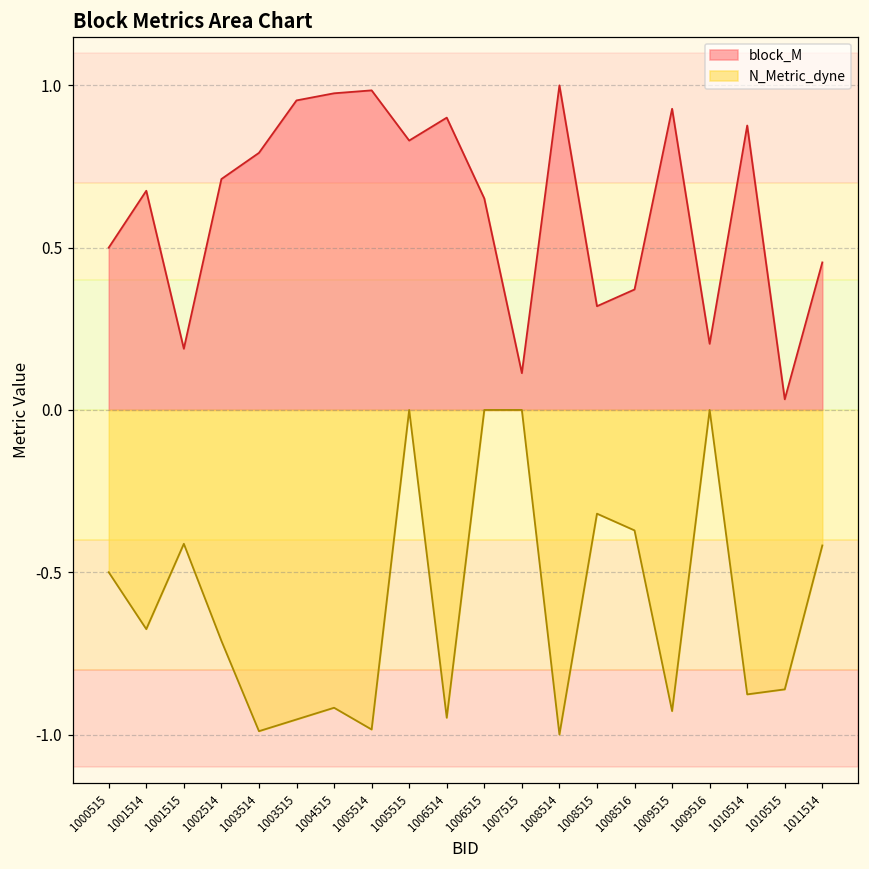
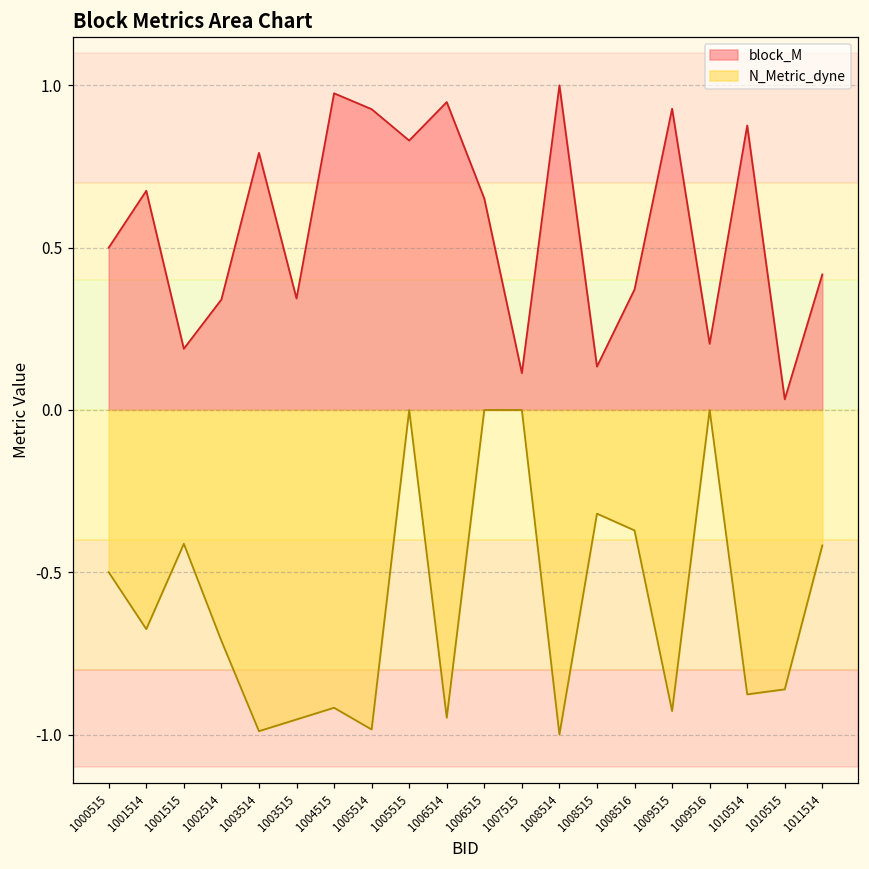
block_M, 1002514: 0.71 -> 0.34
block_M, 1003515: 0.95 -> 0.34
block_M, 1005514: 0.98 -> 0.93
block_M, 1006514: 0.90 -> 0.95
block_M, 1008515: 0.32 -> 0.13
block_M, 1011514: 0.45 -> 0.42
